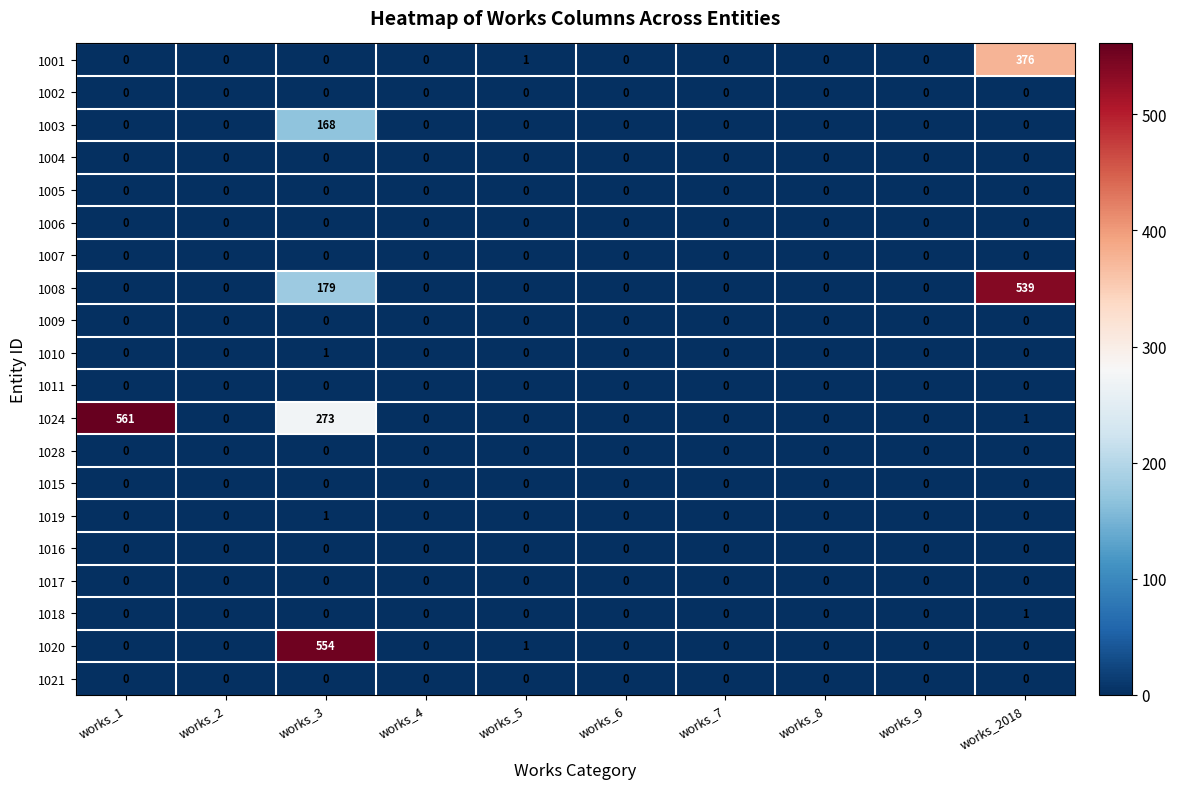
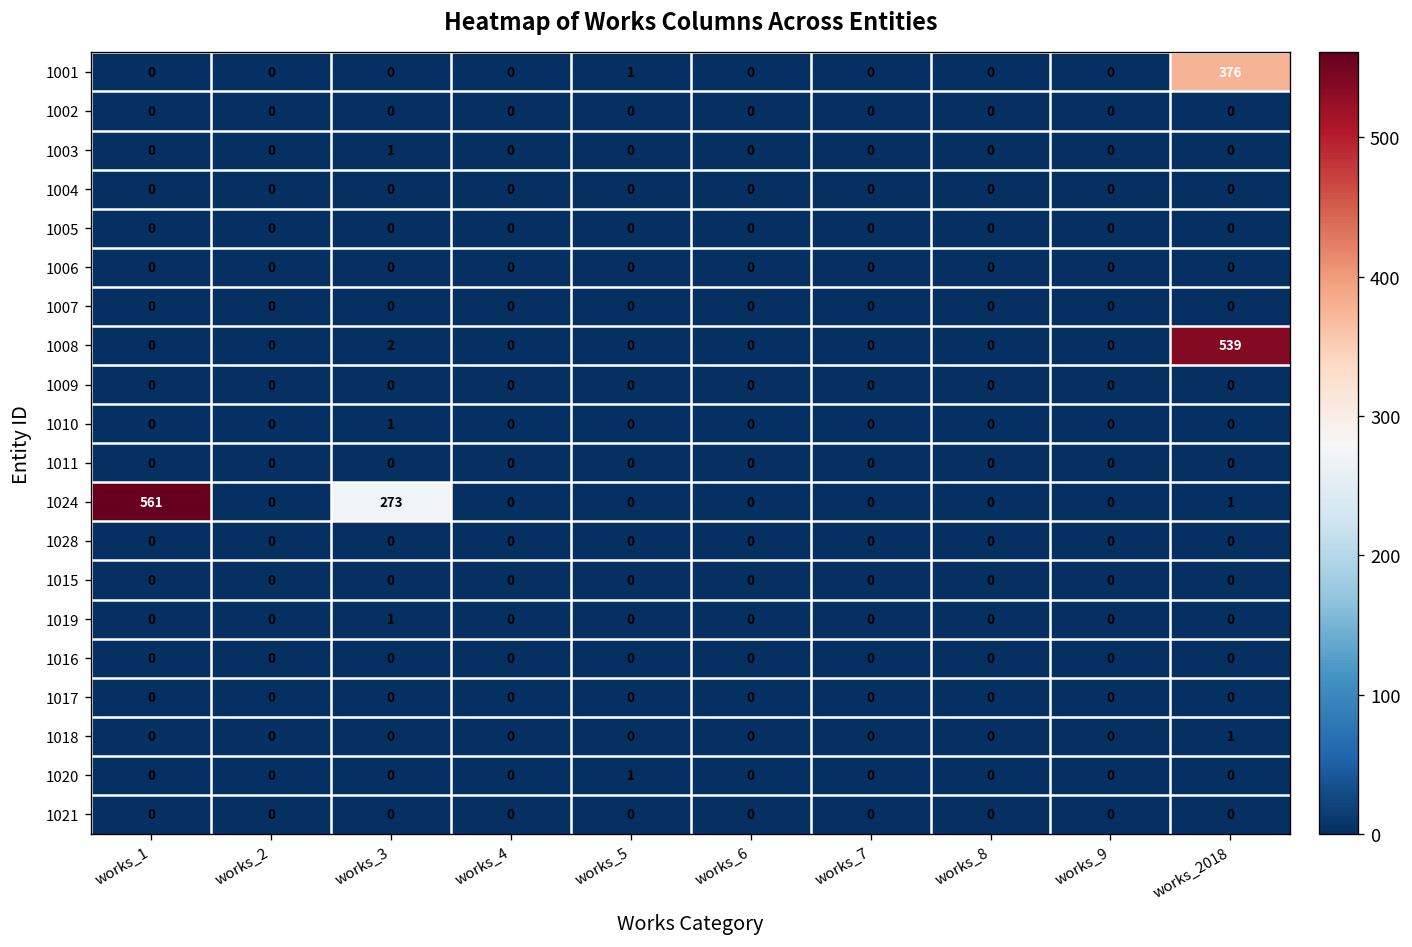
1003, works_3: 168 -> 1
1008, works_3: 179 -> 2
1020, works_3: 554 -> 0
